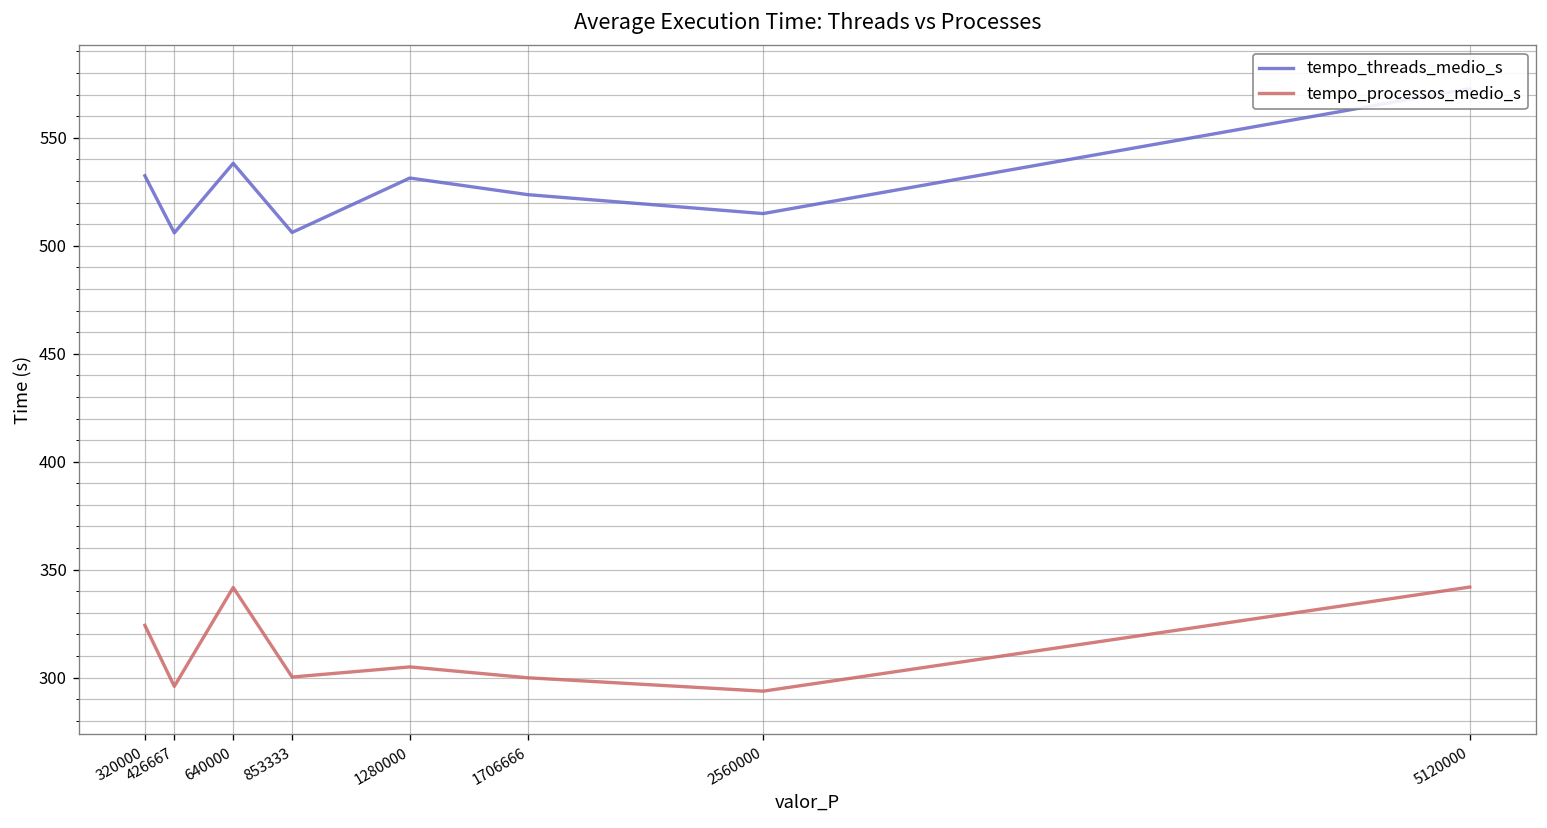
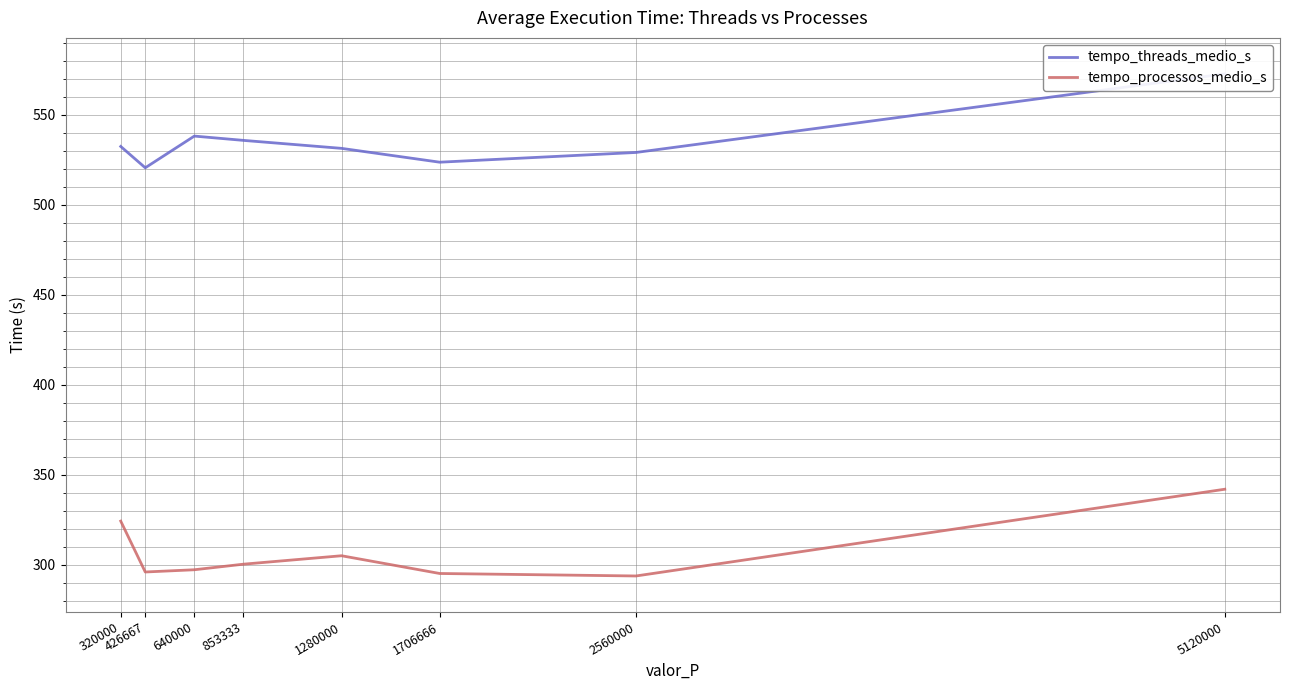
tempo_threads_medio_s, 426667: 506 -> 521
tempo_processos_medio_s, 640000: 342 -> 297
tempo_threads_medio_s, 853333: 506 -> 536
tempo_processos_medio_s, 1706666: 300 -> 295
tempo_threads_medio_s, 2560000: 515 -> 529
